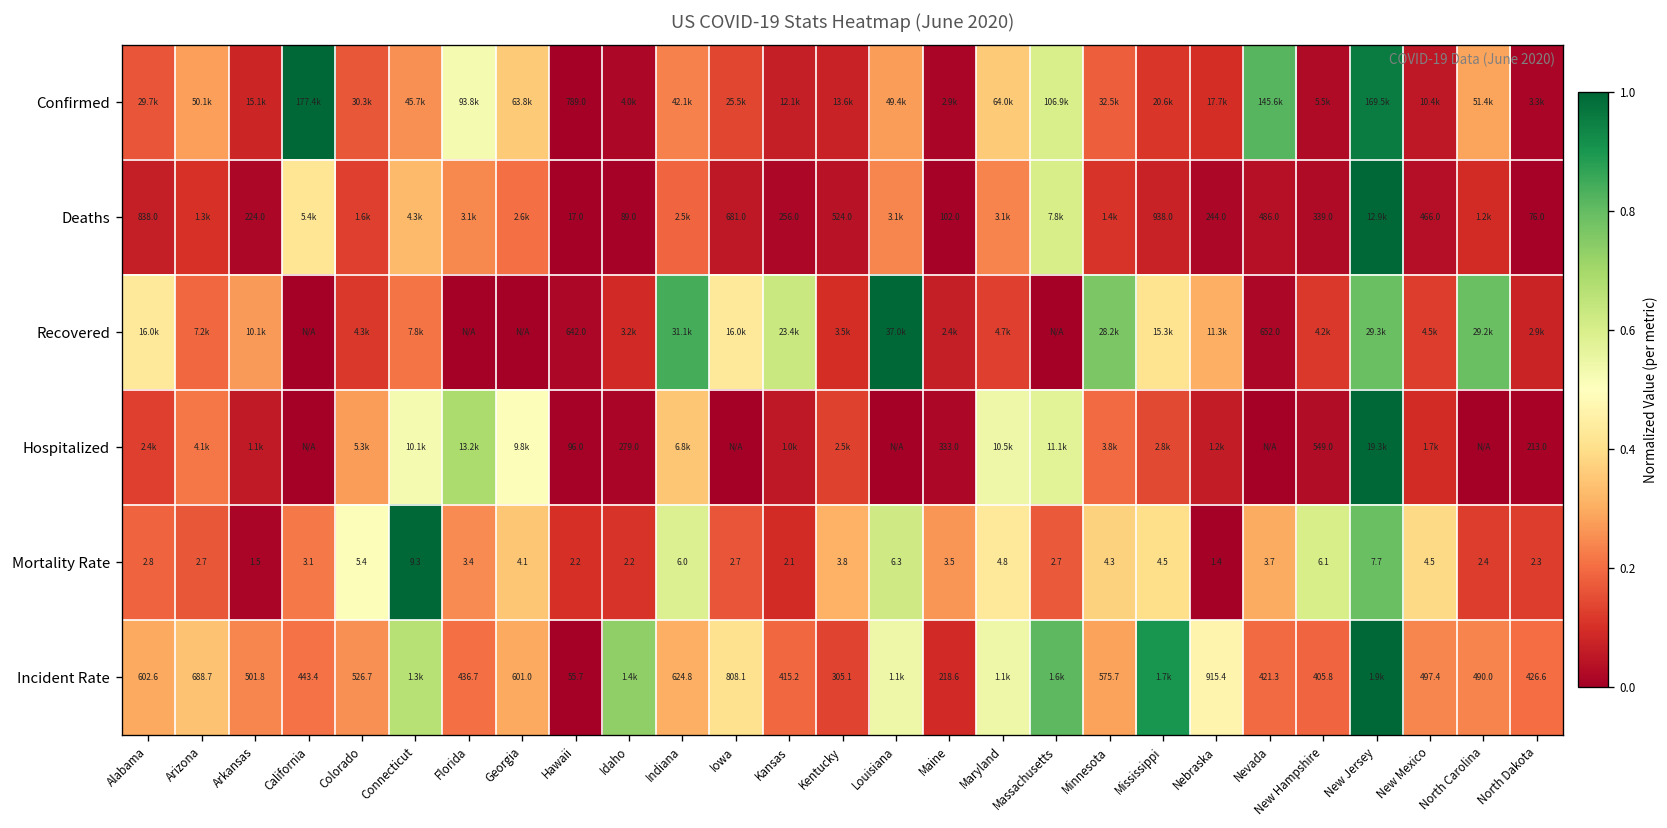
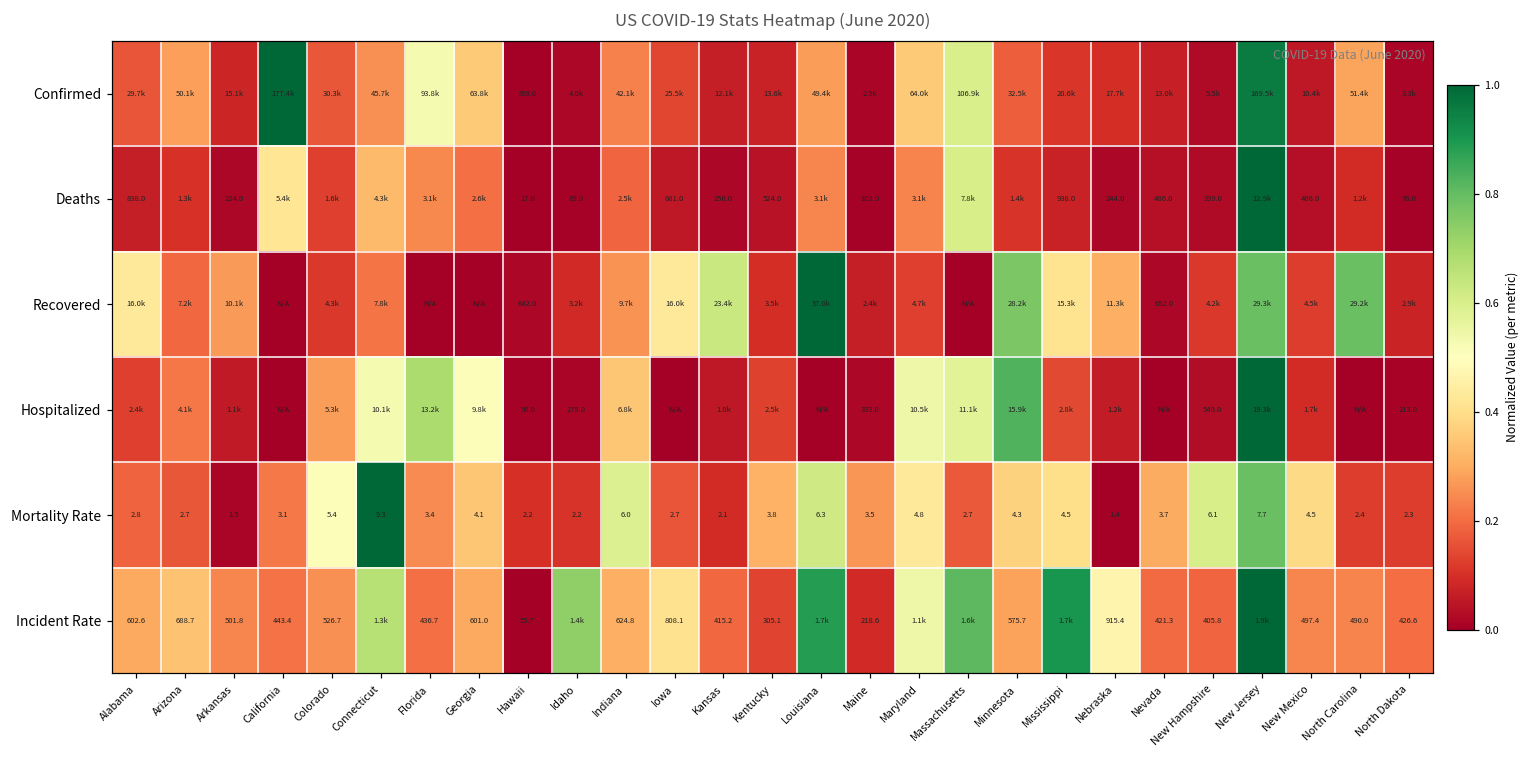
Confirmed, Nevada: 145.6k -> 13.0k
Recovered, Indiana: 31.1k -> 9.7k
Hospitalized, Minnesota: 3.8k -> 15.9k
Incident Rate, Louisiana: 1.1k -> 1.7k
